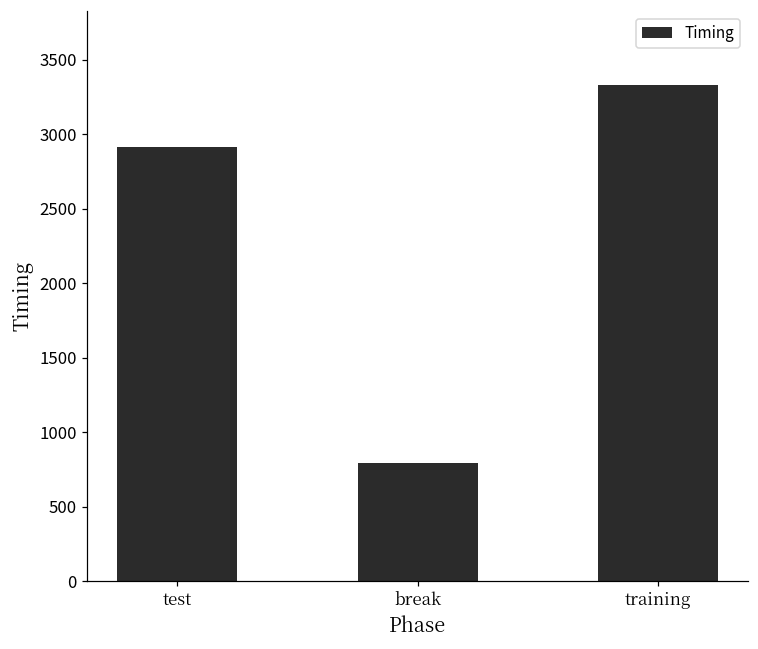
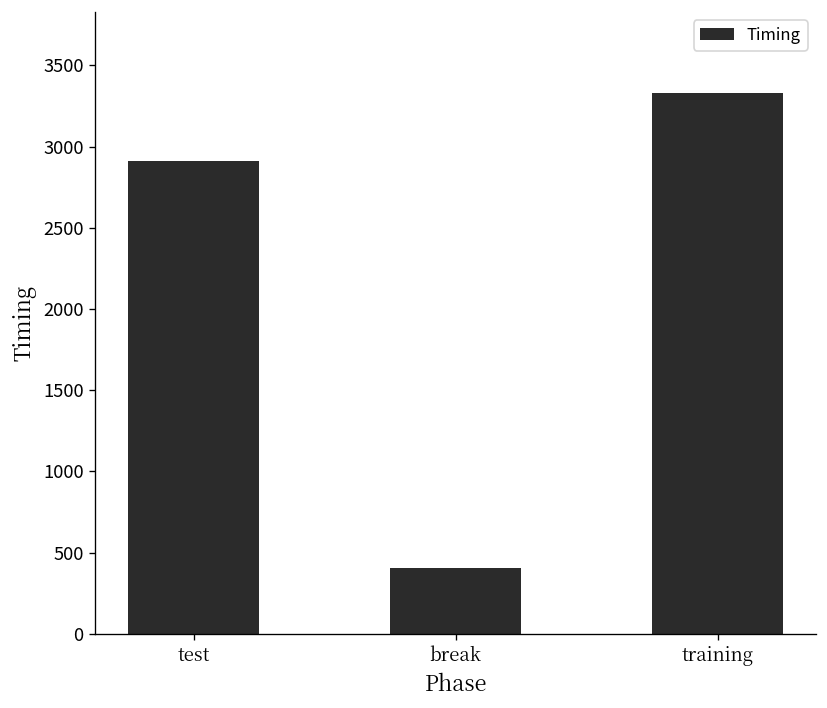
break: 790 -> 410
